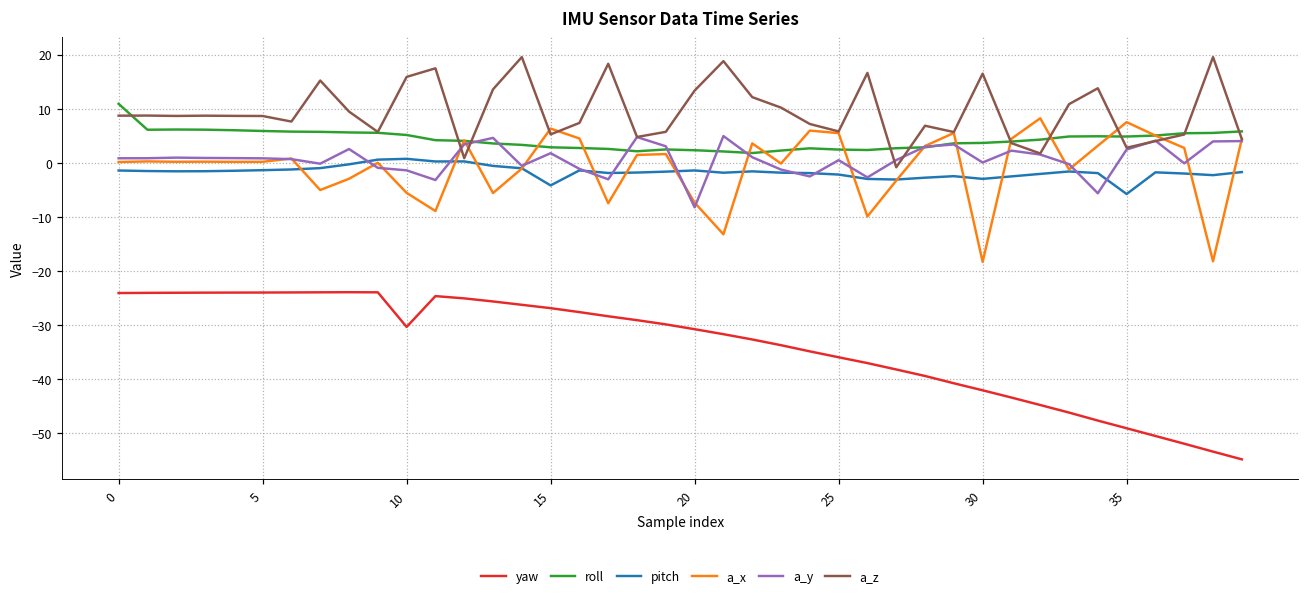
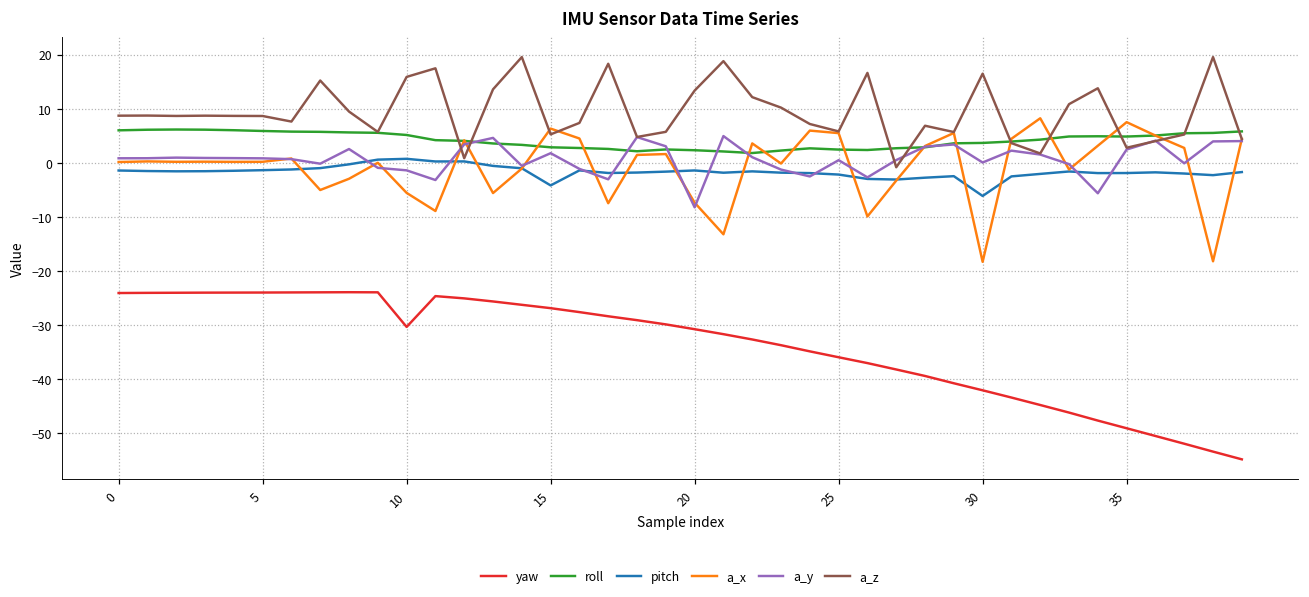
roll, 0: 11 -> 6
pitch, 30: -3 -> -6
pitch, 35: -6 -> -2
